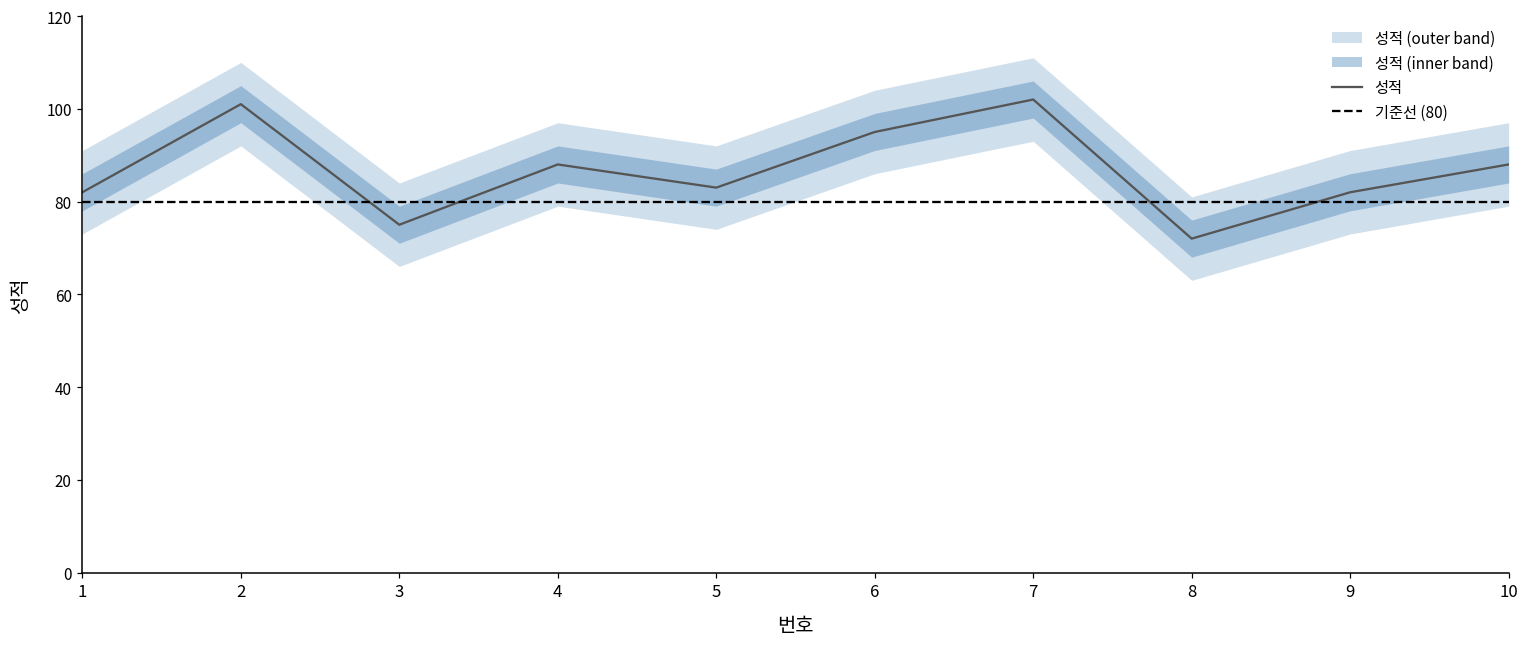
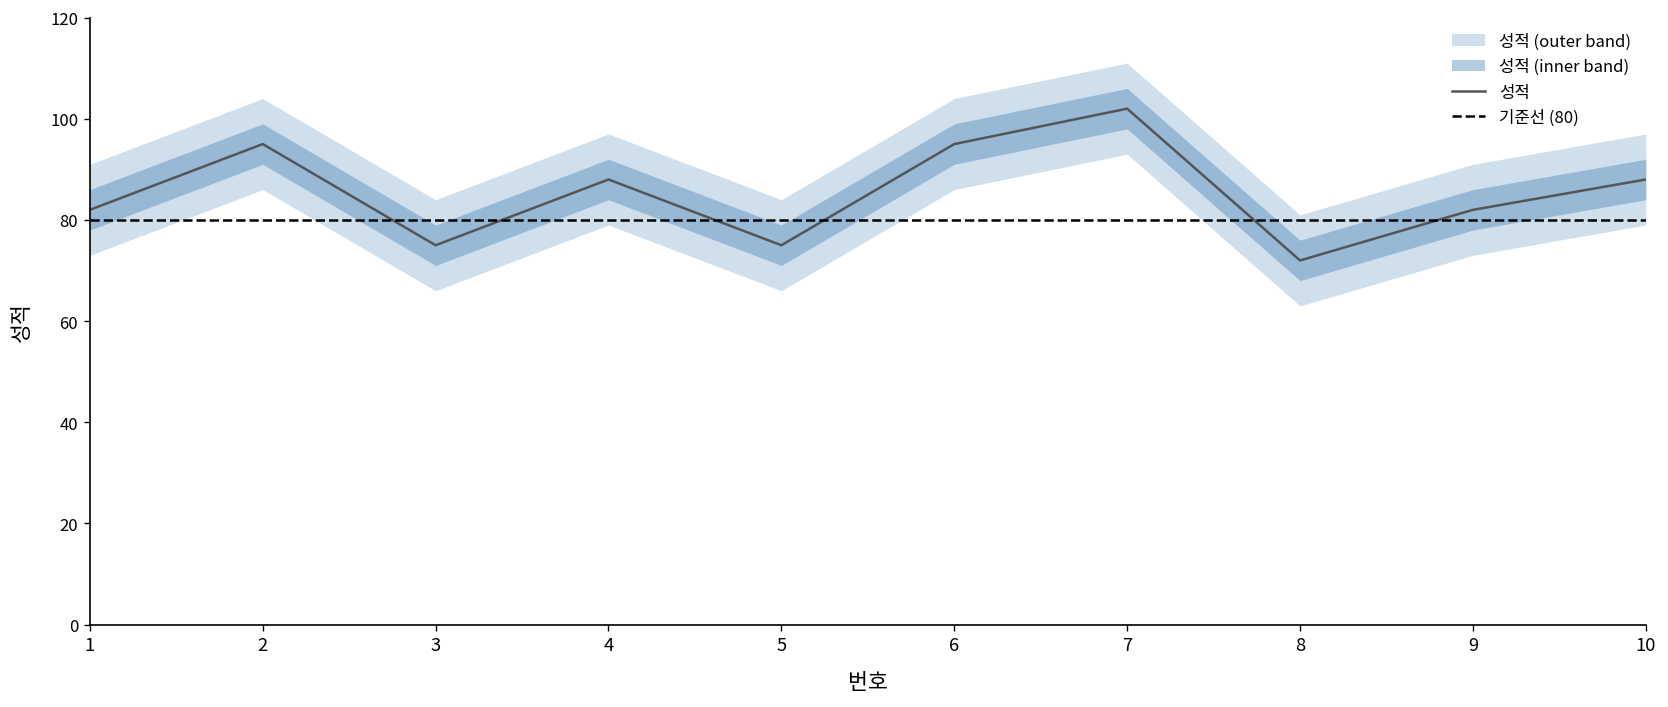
성적, 2: 101 -> 95
성적, 5: 83 -> 75
